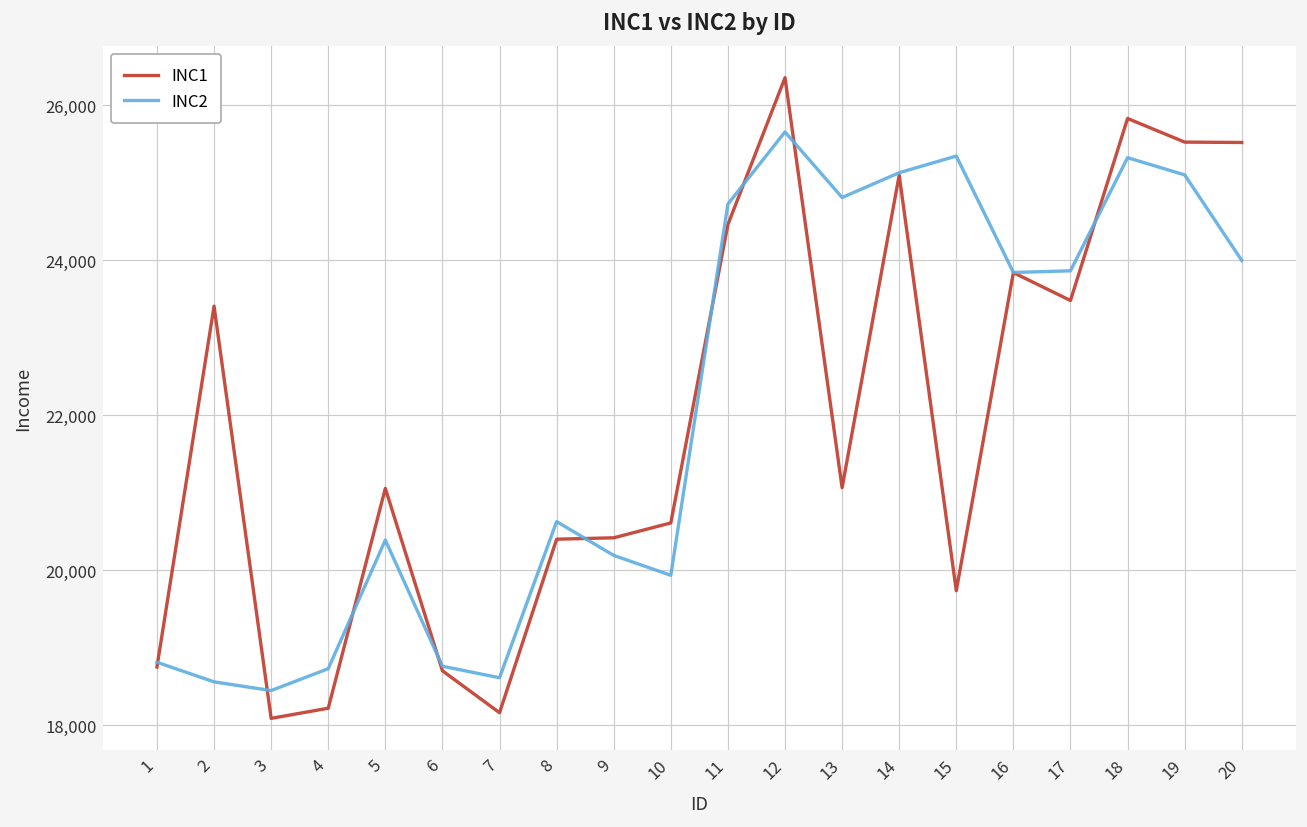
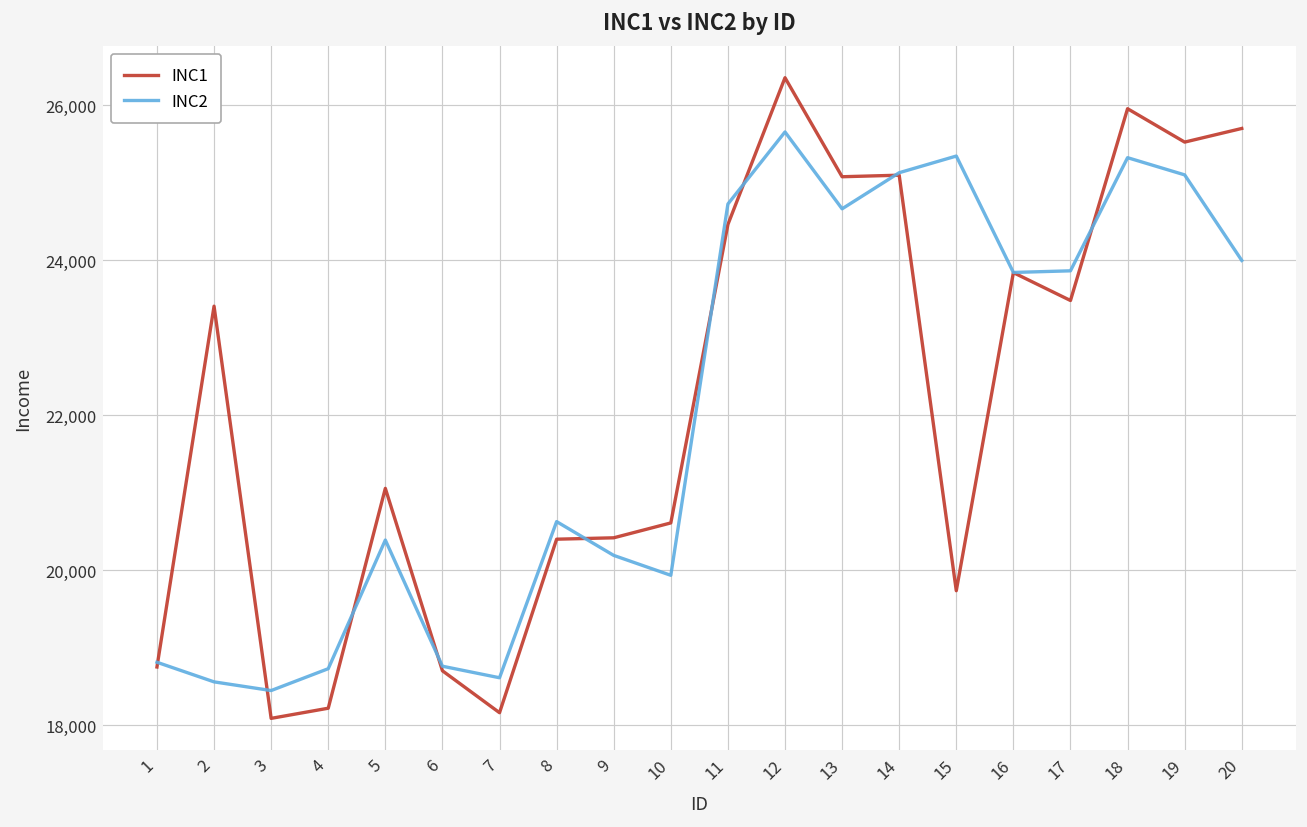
INC1, 13: 21,100 -> 25,100
INC2, 13: 24,800 -> 24,700
INC1, 18: 25,800 -> 26,000
INC1, 20: 25,500 -> 25,700
